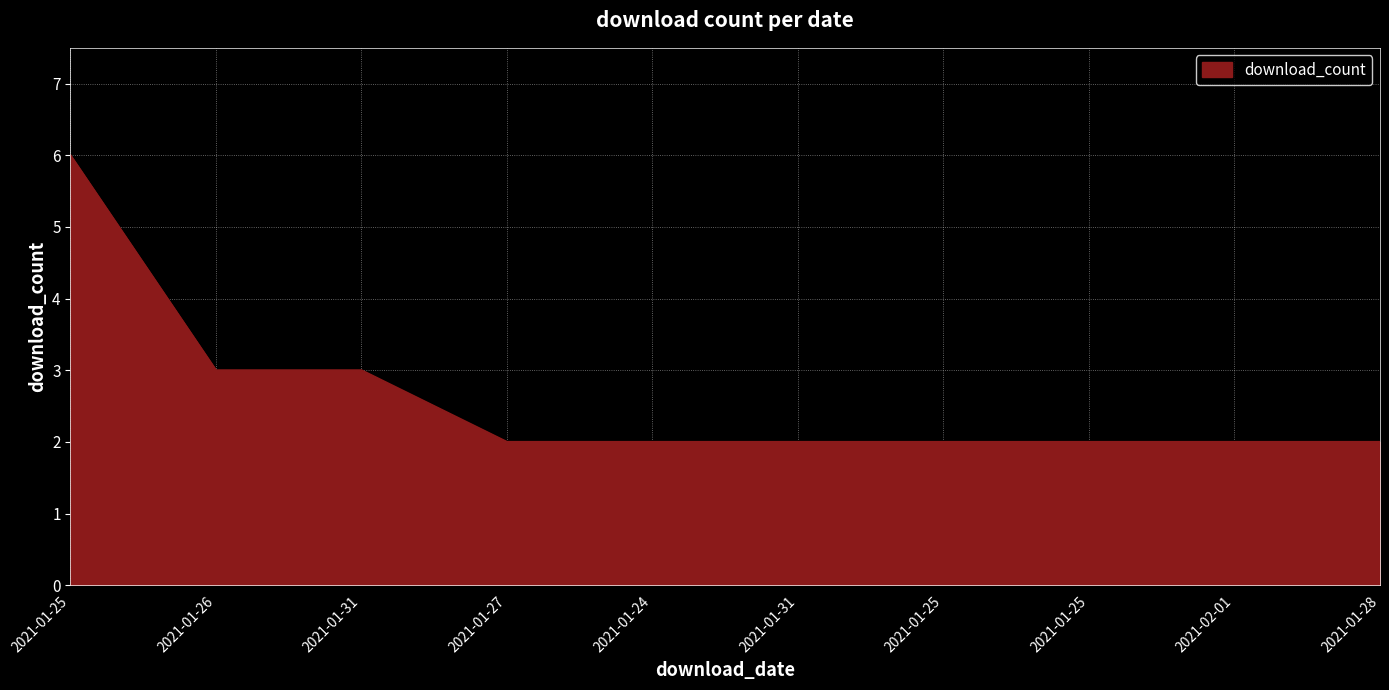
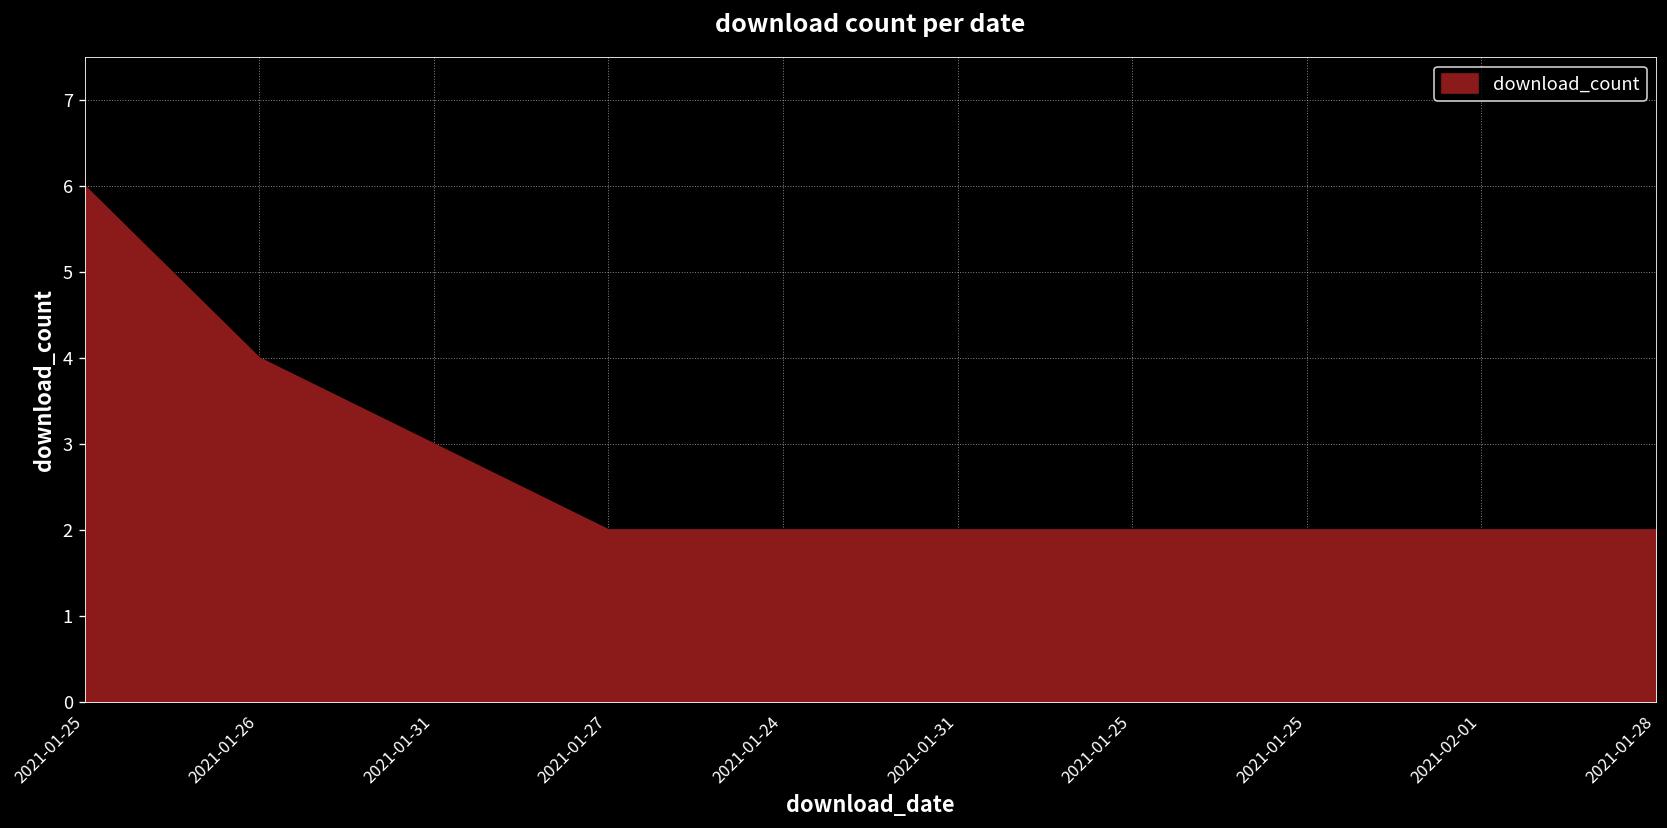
2021-01-26: 3 -> 4
